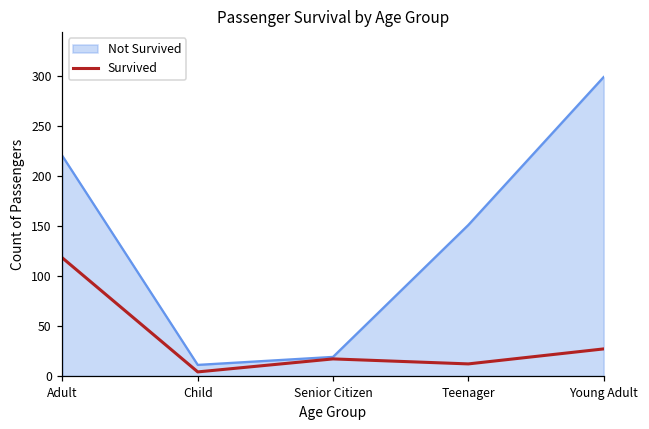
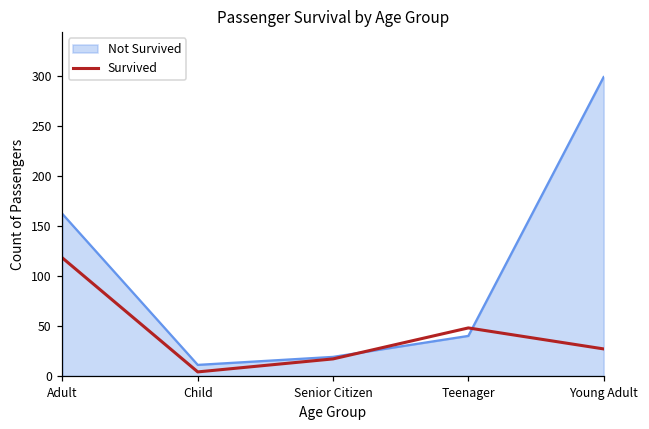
Not Survived, Adult: 220 -> 160
Not Survived, Teenager: 150 -> 40
Survived, Teenager: 10 -> 50
